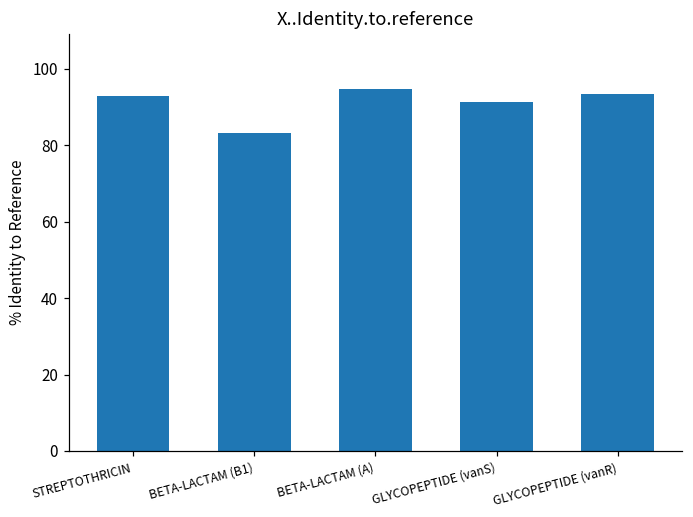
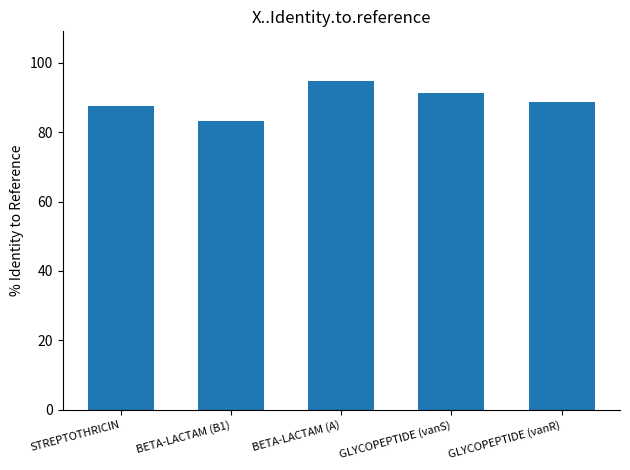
STREPTOTHRICIN: 93 -> 87
GLYCOPEPTIDE (vanR): 93 -> 89
